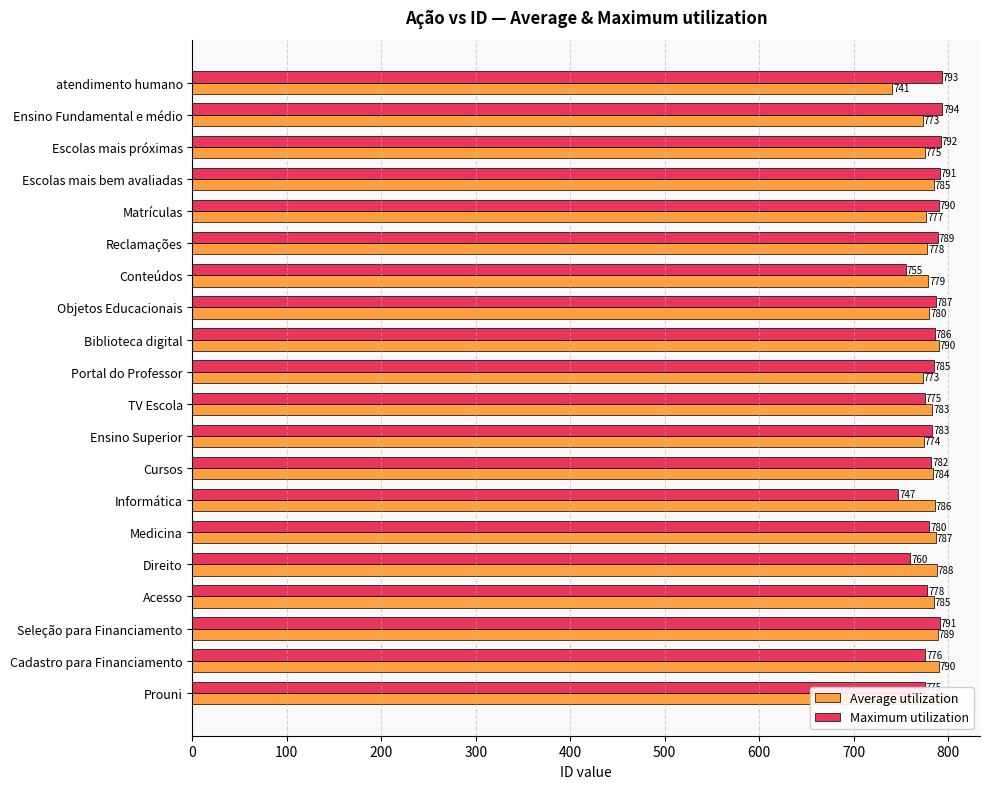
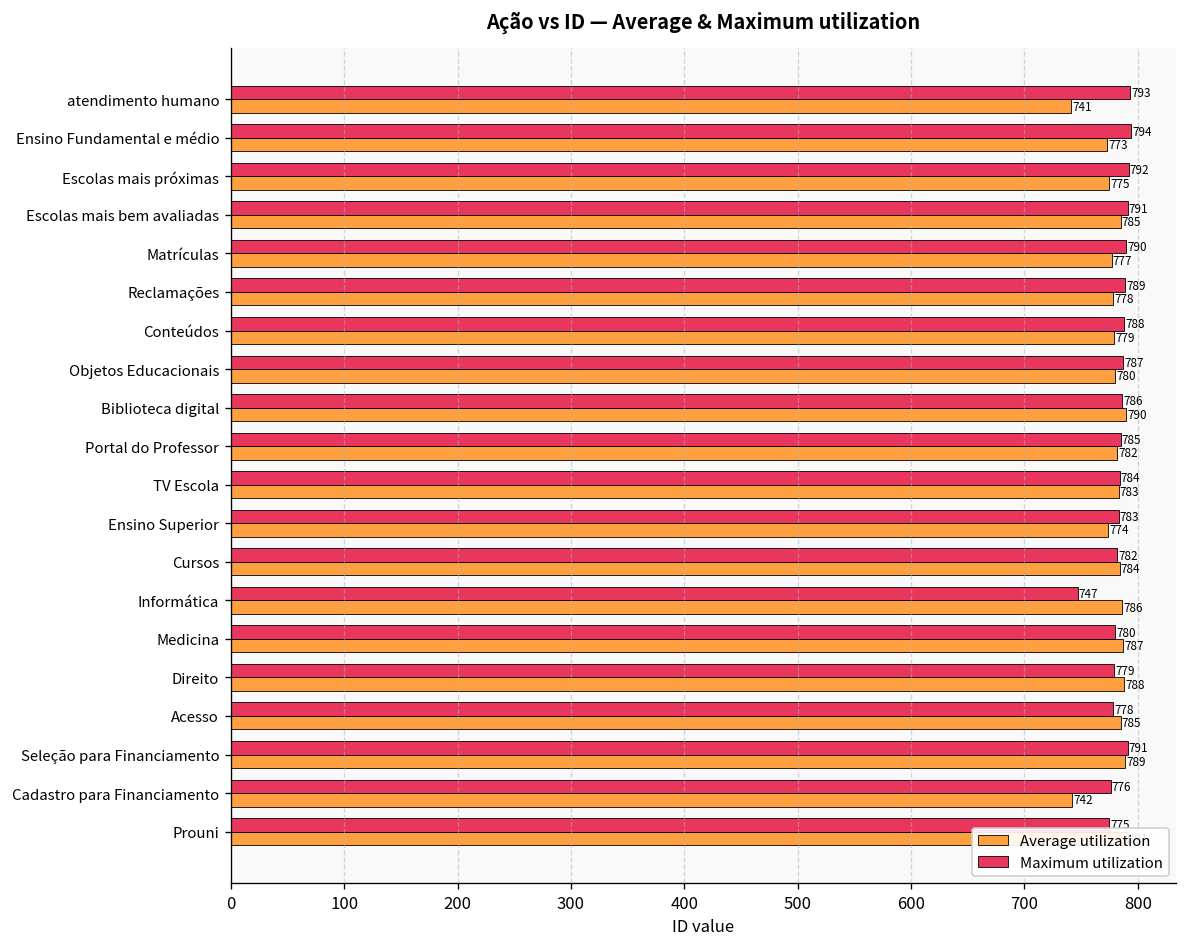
Maximum utilization, Conteúdos: 755 -> 788
Average utilization, Portal do Professor: 773 -> 782
Maximum utilization, TV Escola: 775 -> 784
Maximum utilization, Direito: 760 -> 779
Average utilization, Cadastro para Financiamento: 790 -> 742
